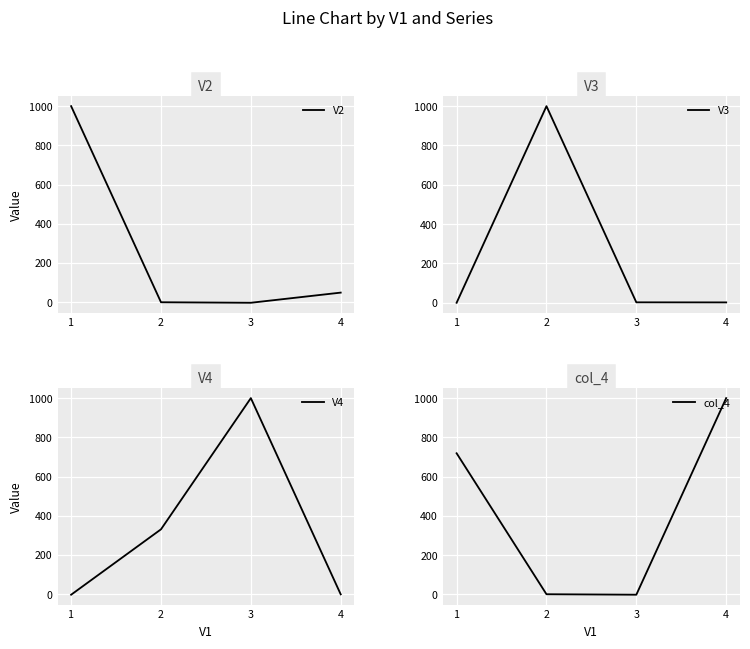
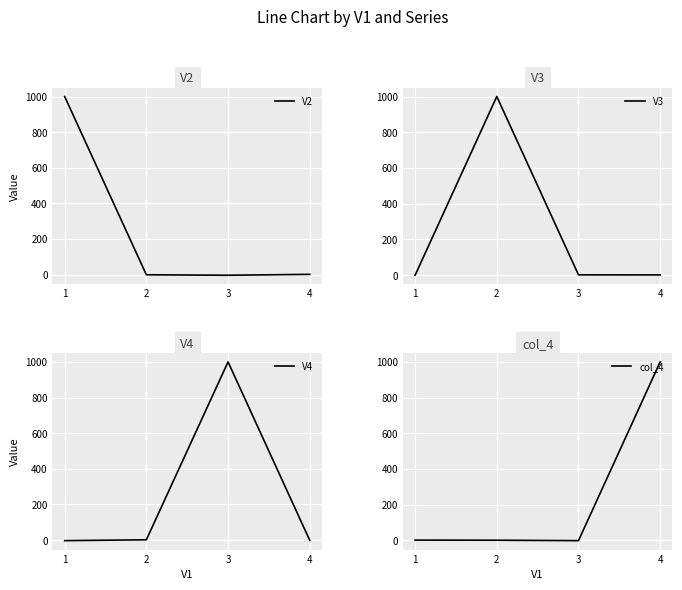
V2, 4: 50 -> 0
V4, 2: 330 -> 0
col_4, 1: 720 -> 0
